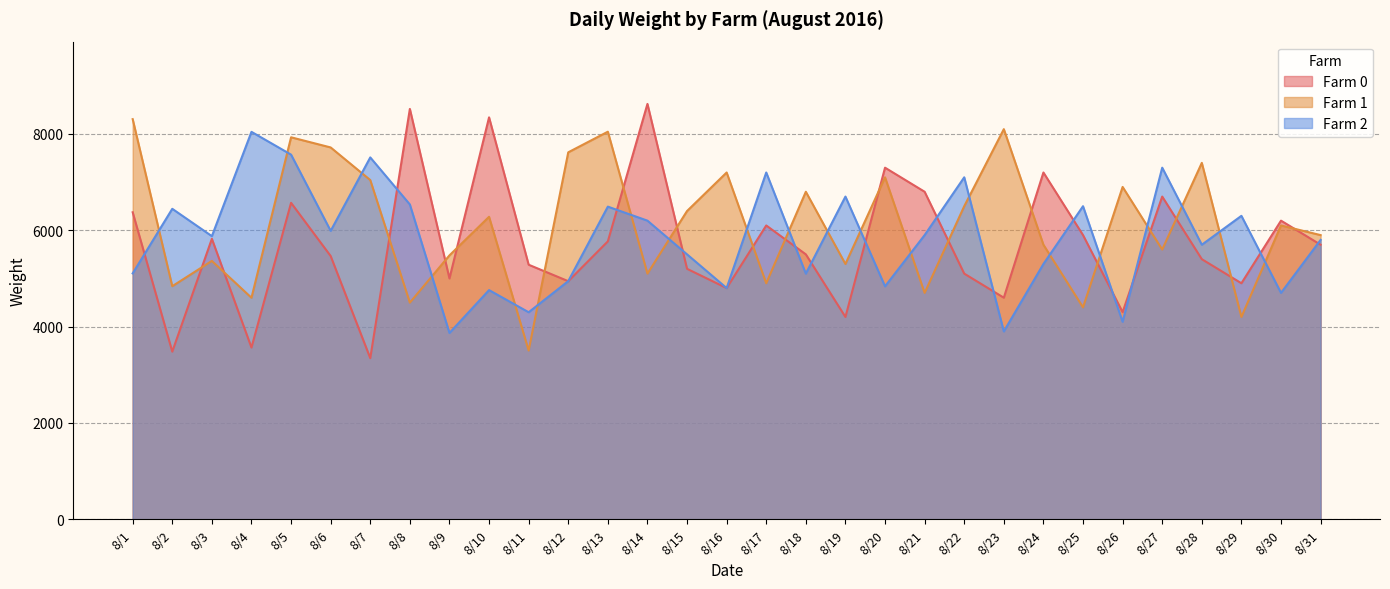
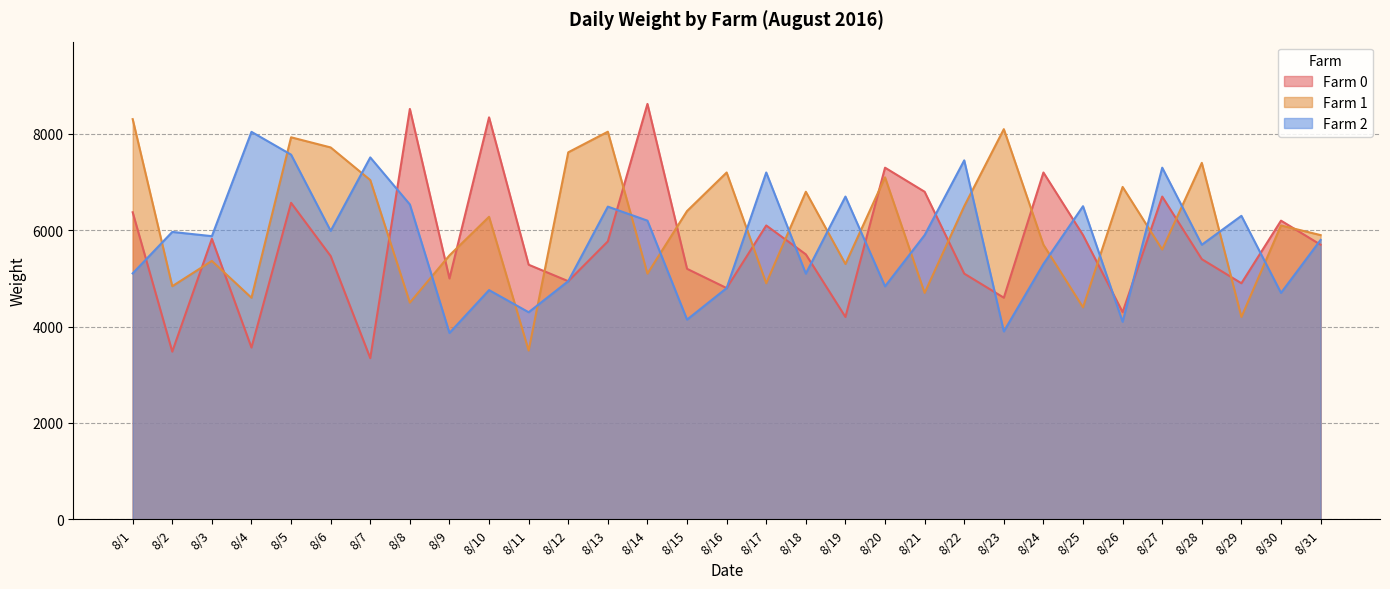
Farm 2, 8/2: 6400 -> 6000
Farm 2, 8/15: 5500 -> 4100
Farm 2, 8/22: 7100 -> 7500
